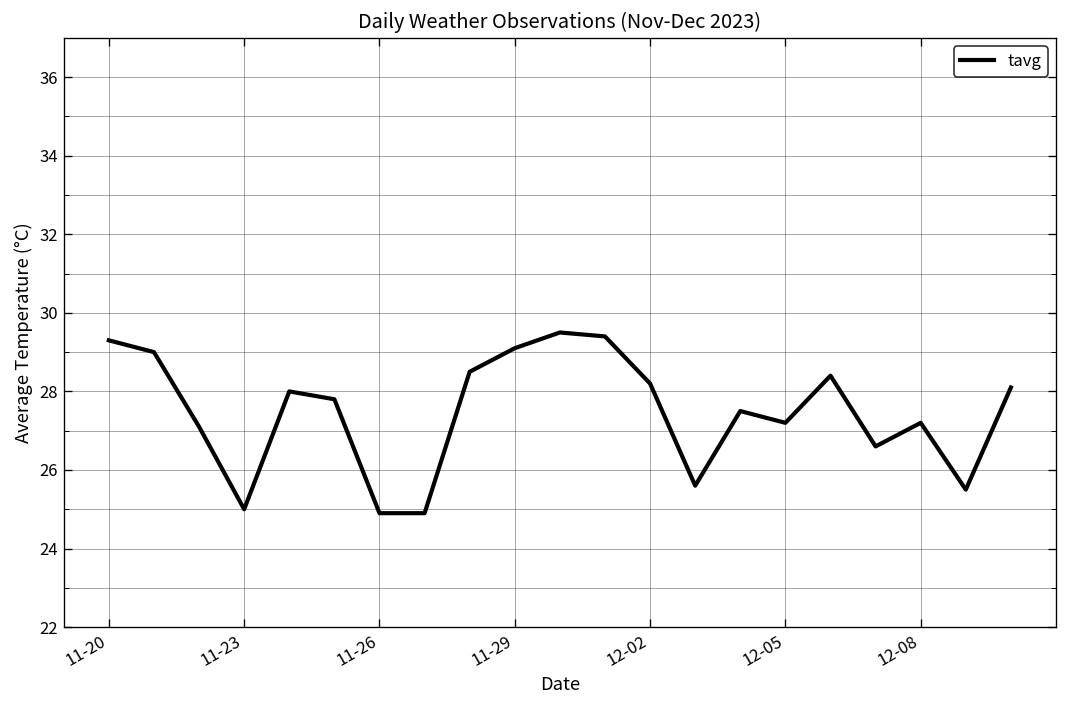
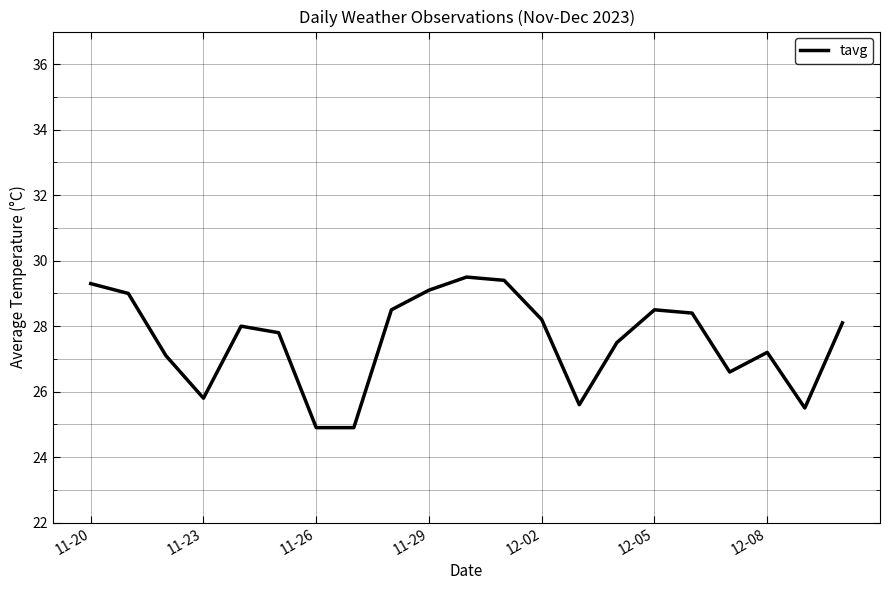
11-23: 25.0 -> 25.8
12-05: 27.2 -> 28.5
